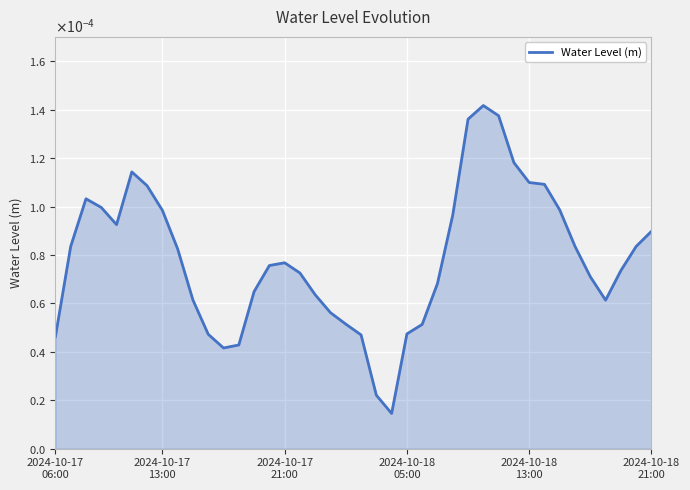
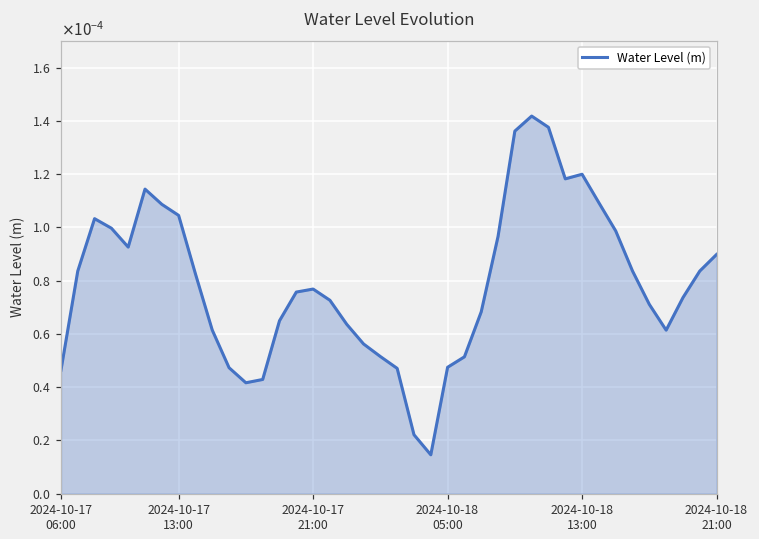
2024-10-17 13:00: 0.000098 -> 0.000104
2024-10-18 13:00: 0.000110 -> 0.000120
